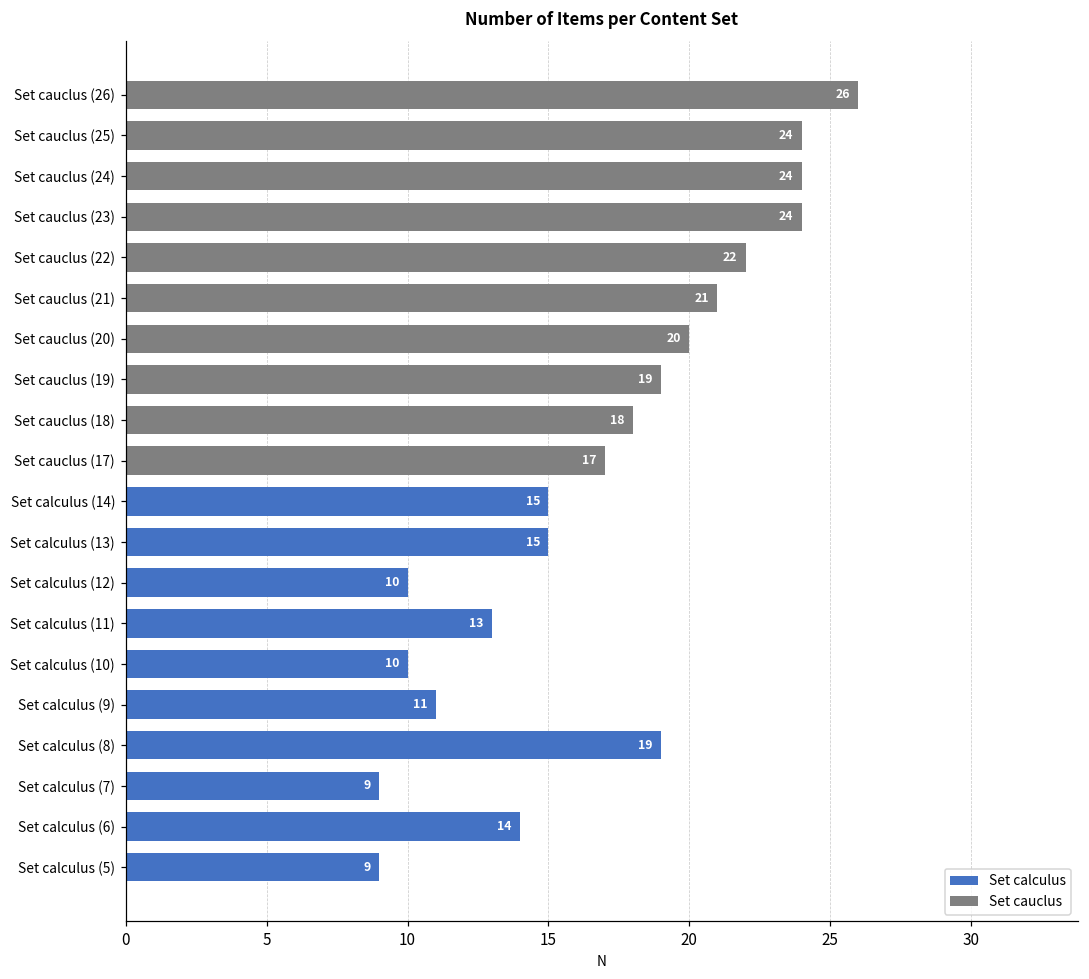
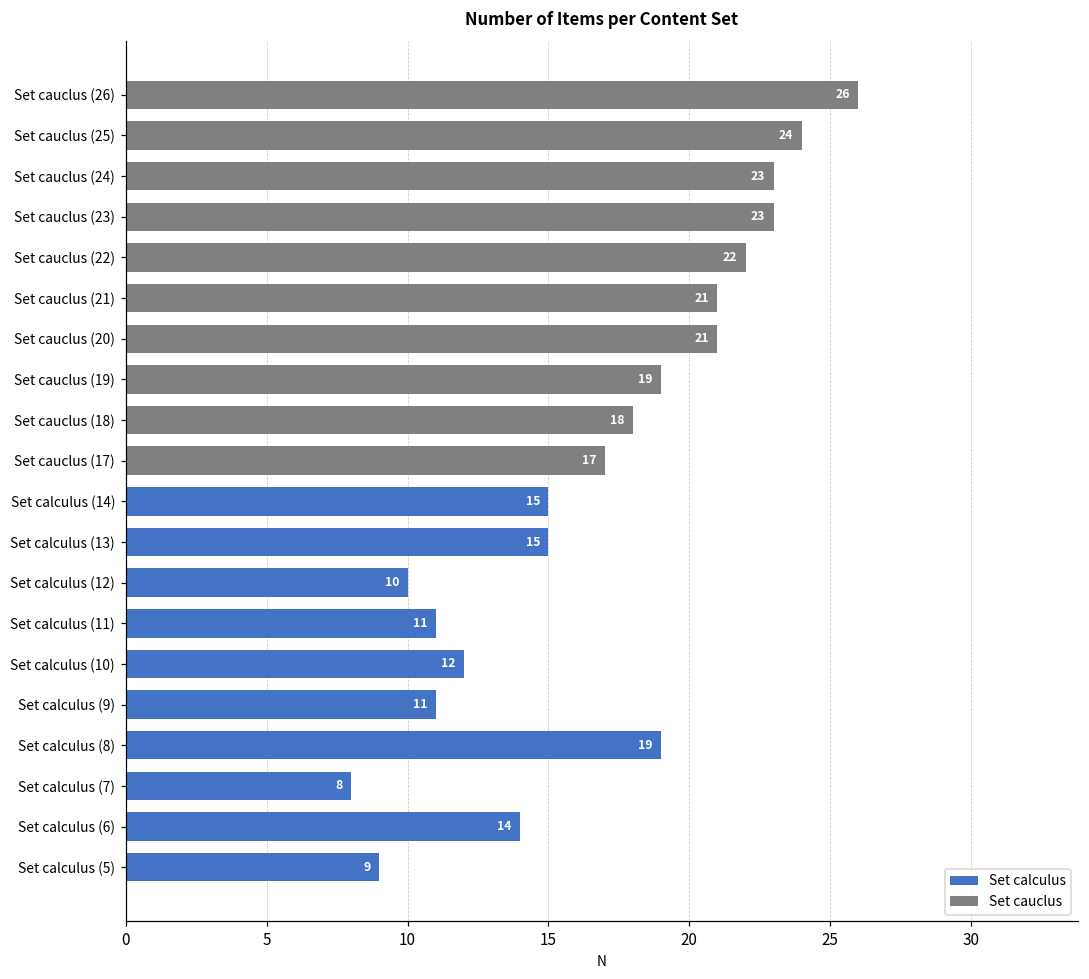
Set cauclus (24): 24 -> 23
Set cauclus (23): 24 -> 23
Set cauclus (20): 20 -> 21
Set calculus (11): 13 -> 11
Set calculus (10): 10 -> 12
Set calculus (7): 9 -> 8
